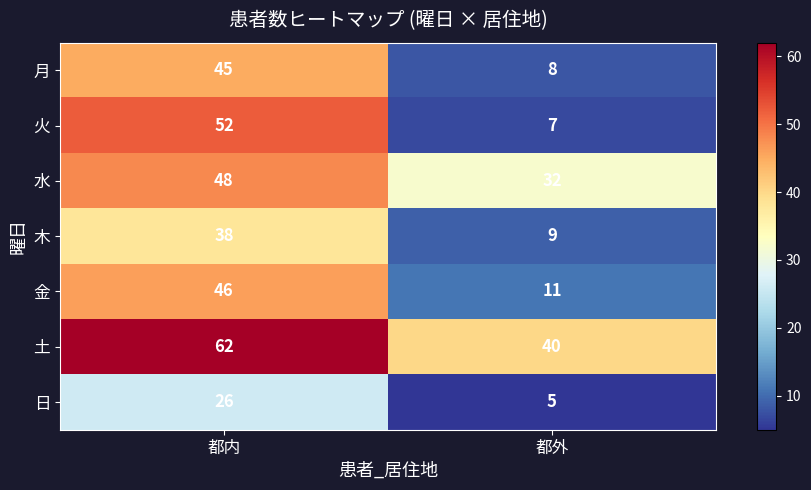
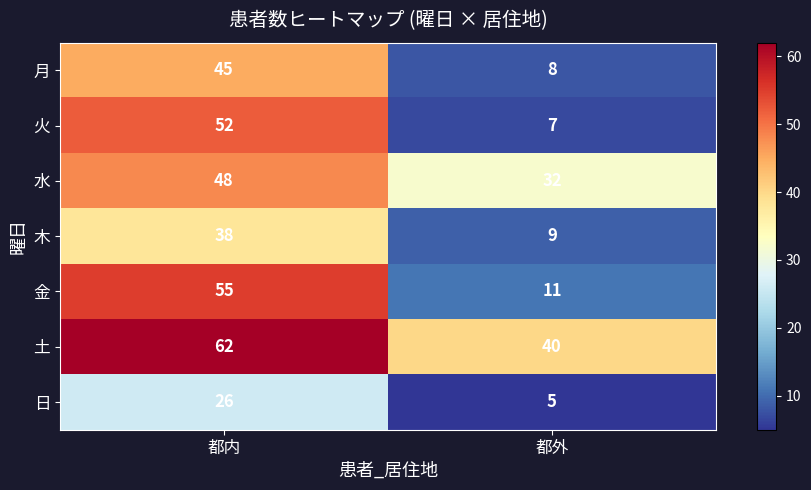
金, 都内: 46 -> 55
